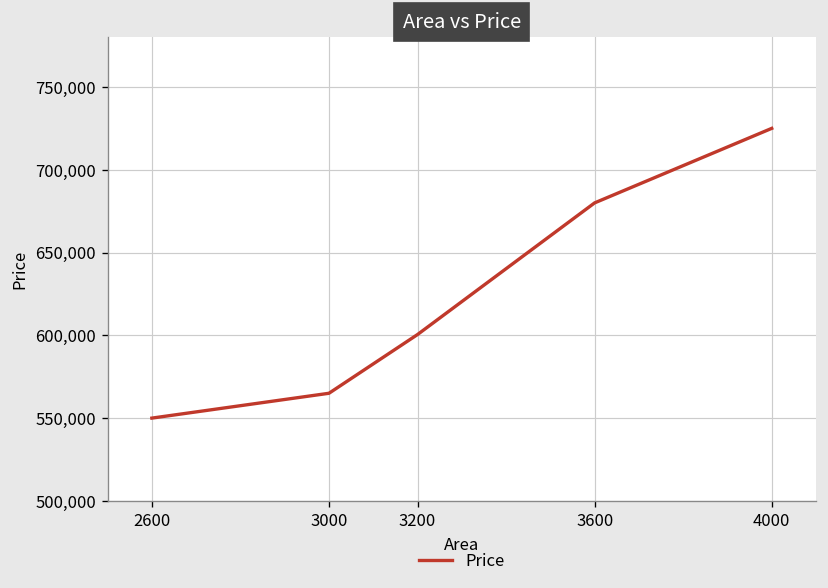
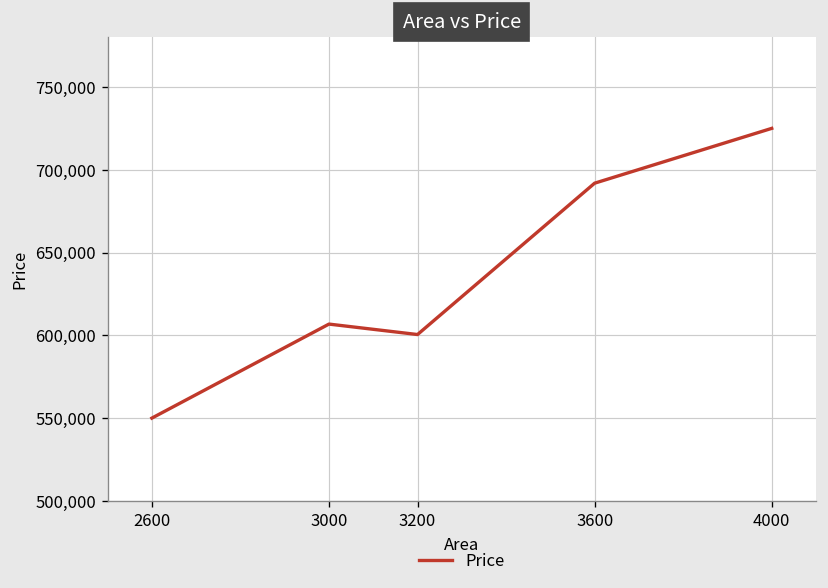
3000: 565,000 -> 607,000
3600: 680,000 -> 692,000
